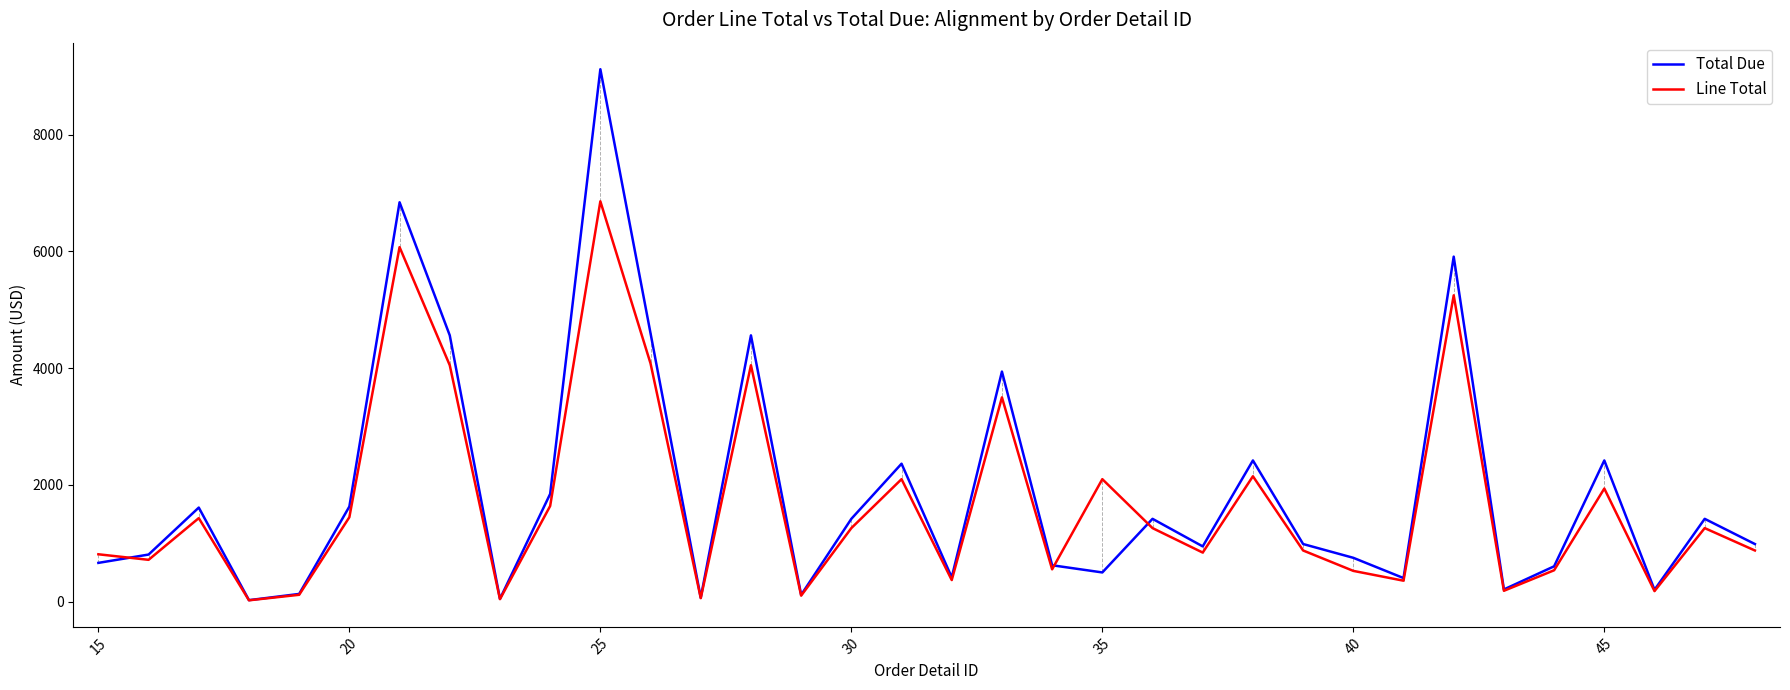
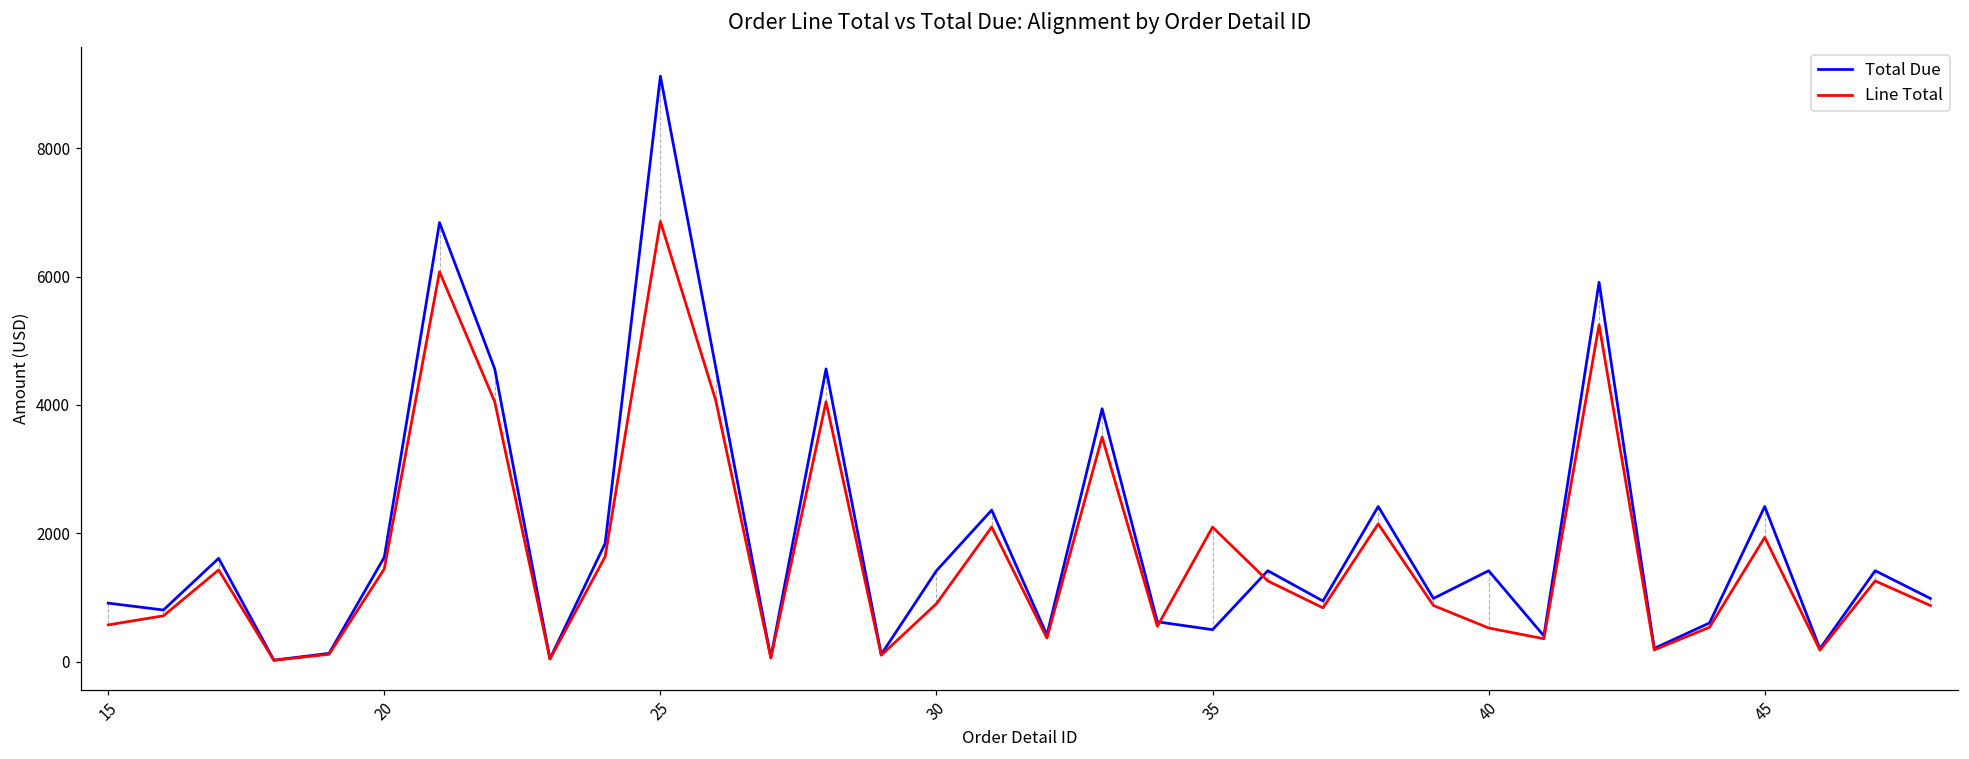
Total Due, 15: 700 -> 900
Line Total, 15: 800 -> 600
Line Total, 30: 1300 -> 900
Total Due, 40: 700 -> 1400
